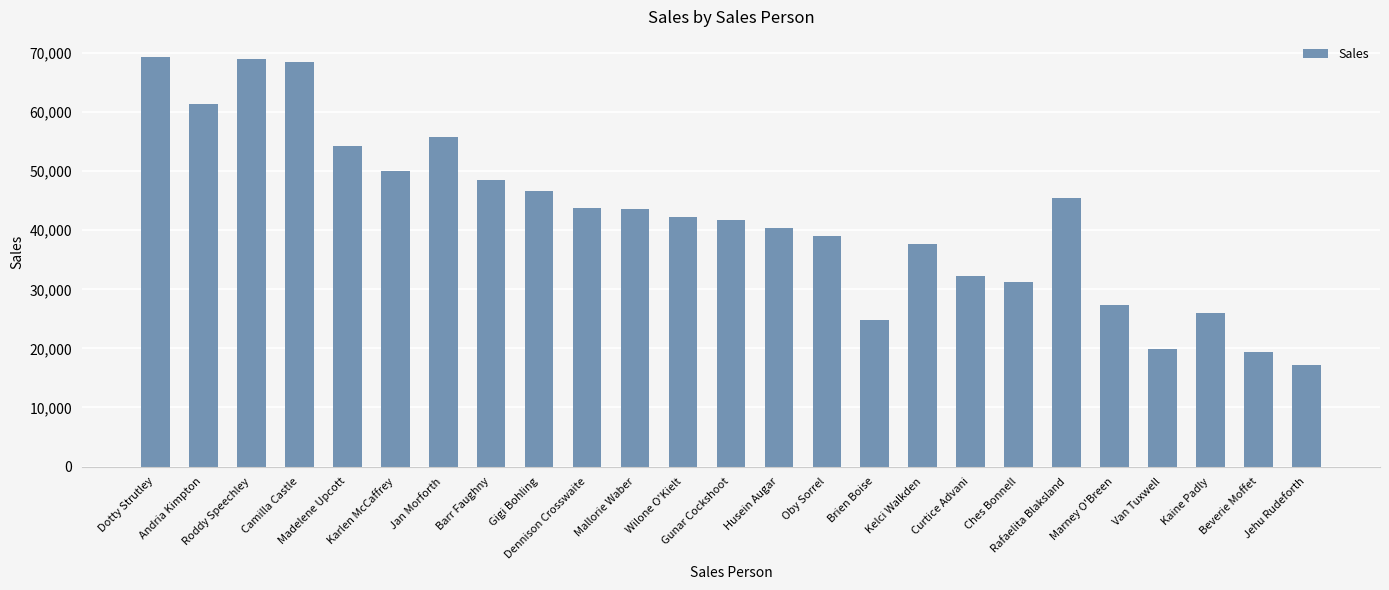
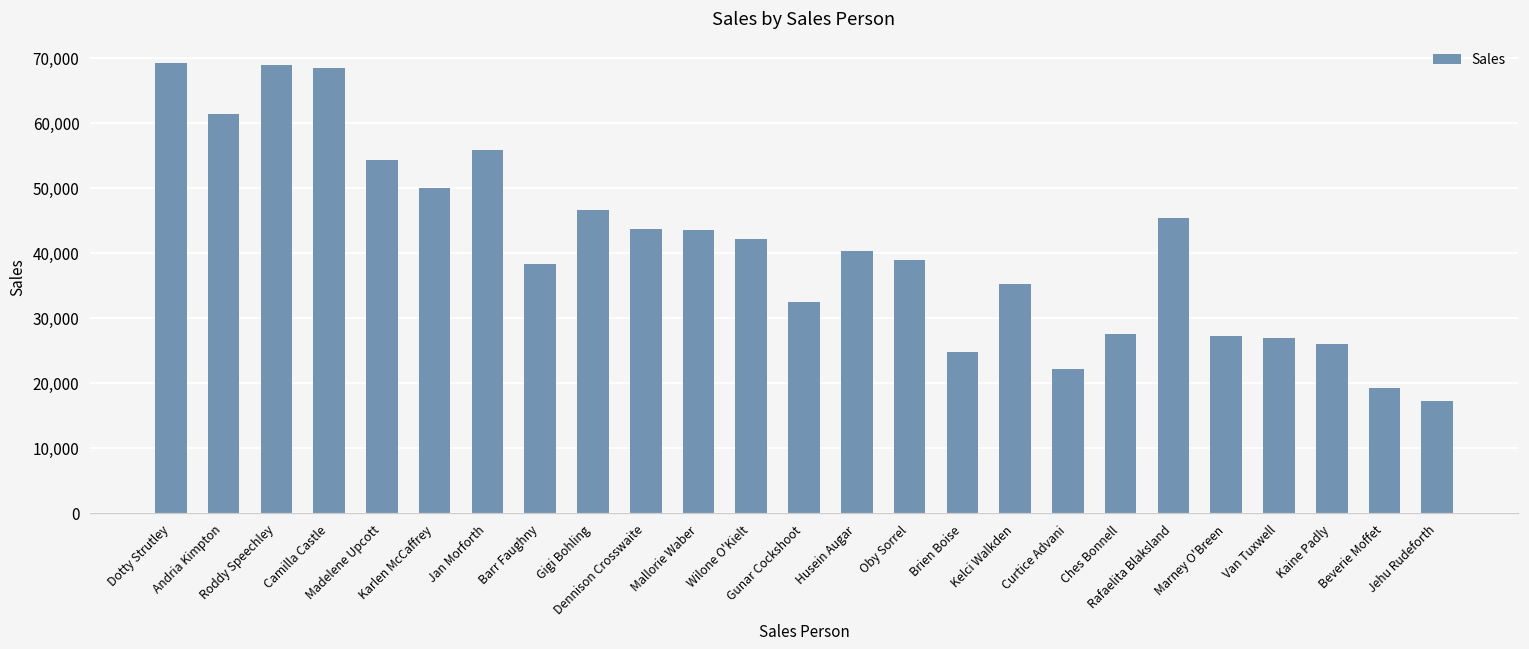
Barr Faughny: 48,000 -> 38,000
Gunar Cockshoot: 42,000 -> 33,000
Kelci Walkden: 38,000 -> 35,000
Curtice Advani: 32,000 -> 22,000
Ches Bonnell: 31,000 -> 28,000
Van Tuxwell: 20,000 -> 27,000
